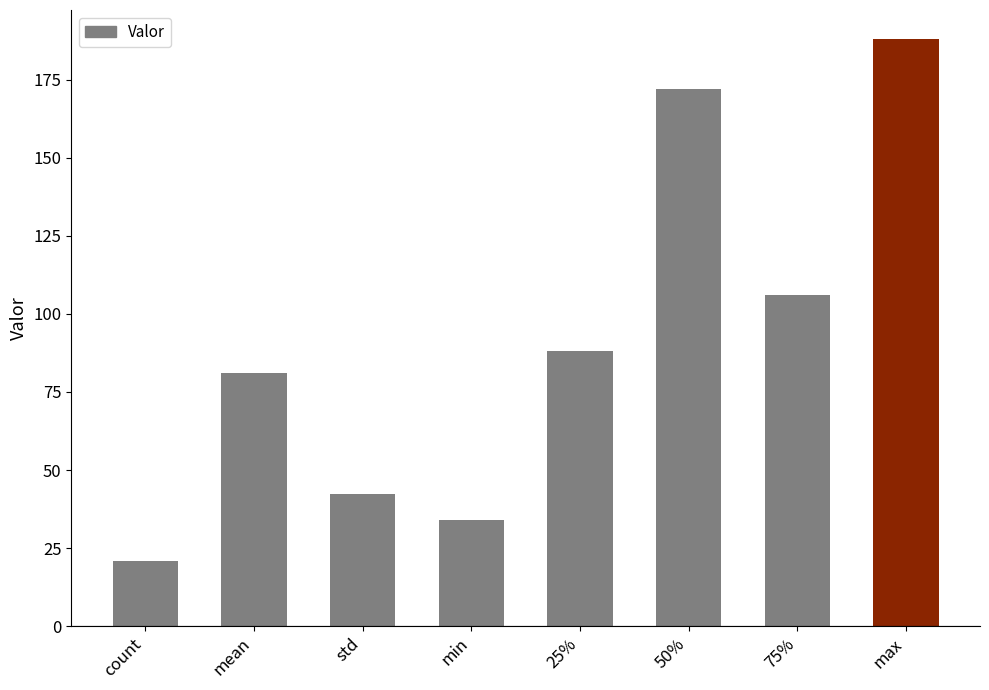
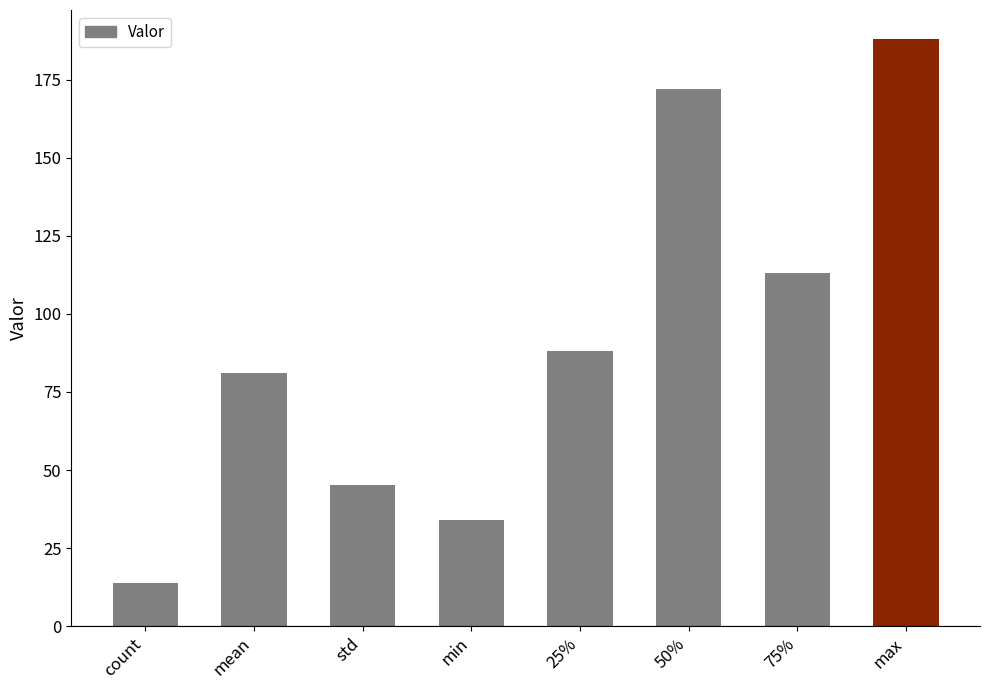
count: 21 -> 14
std: 42 -> 45
75%: 106 -> 113
